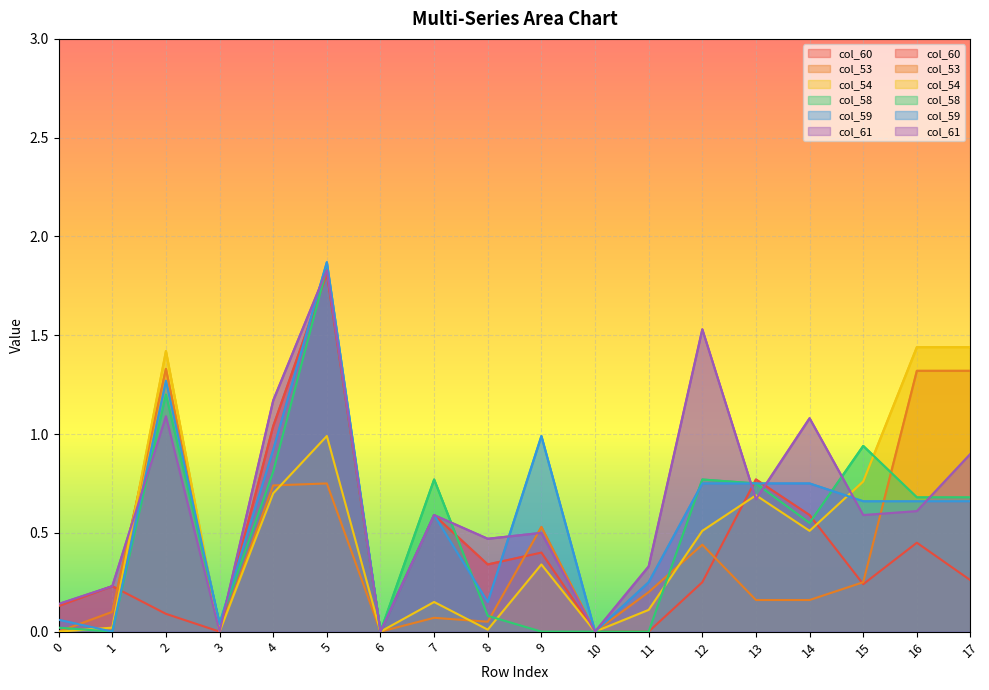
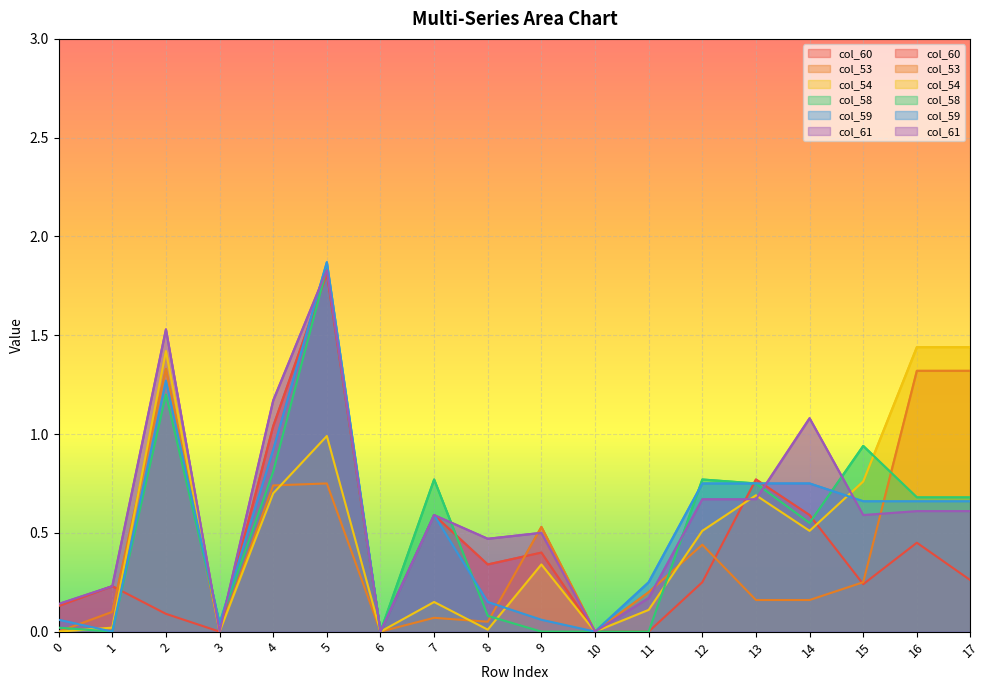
col_61, 2: 1.09 -> 1.53
col_59, 9: 0.99 -> 0.06
col_61, 11: 0.33 -> 0.17
col_61, 12: 1.53 -> 0.67
col_61, 17: 0.90 -> 0.61
